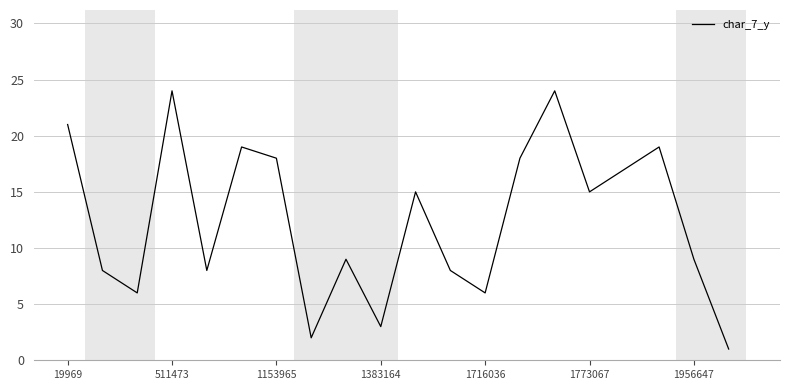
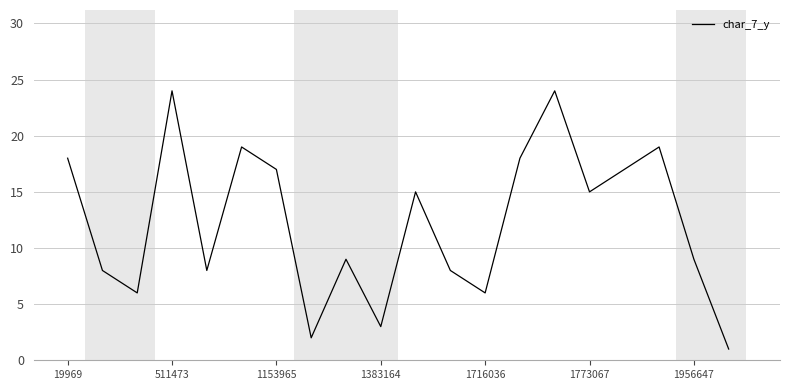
19969: 21 -> 18
1153965: 18 -> 17
